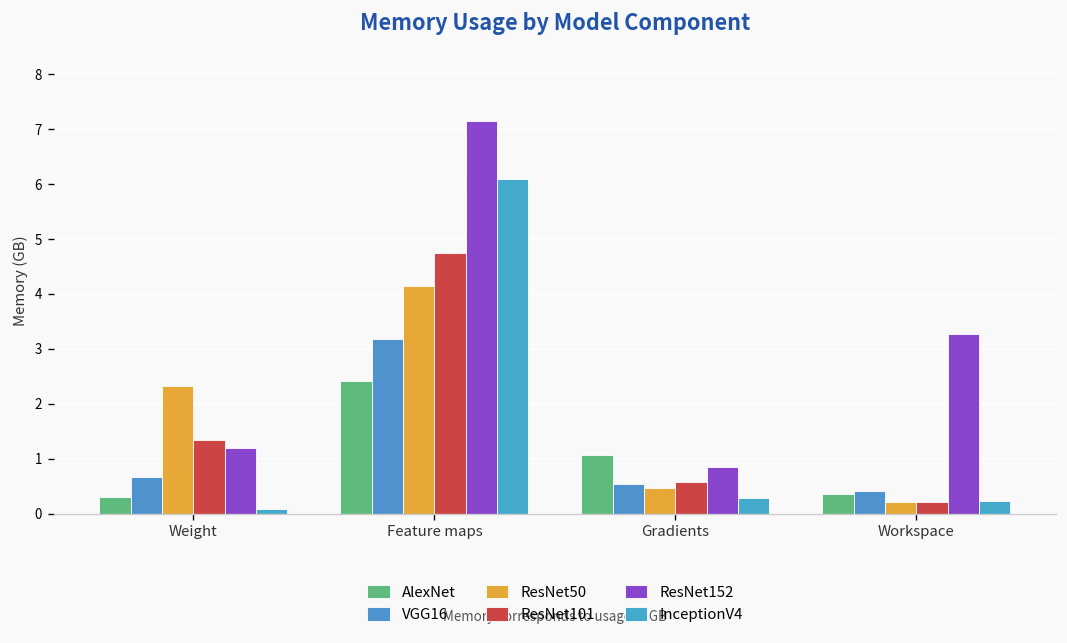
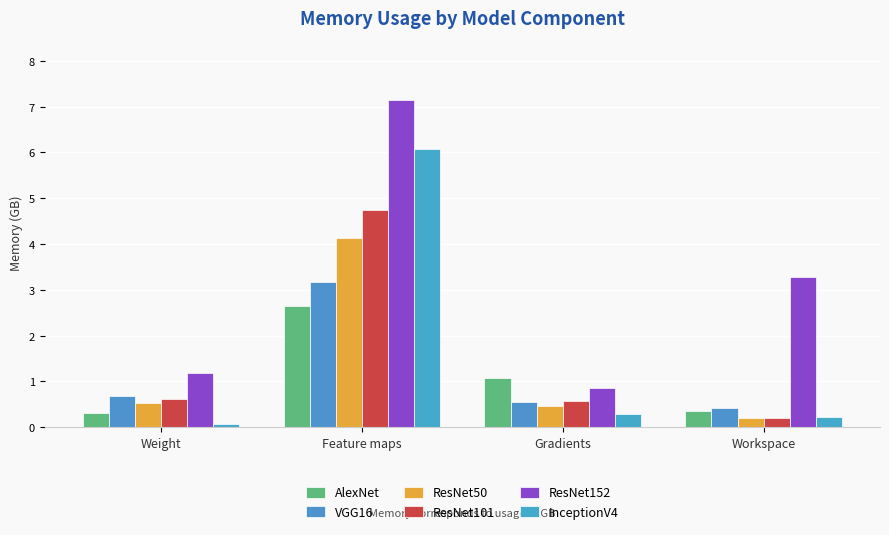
ResNet50, Weight: 2.3 -> 0.5
ResNet101, Weight: 1.3 -> 0.6
AlexNet, Feature maps: 2.4 -> 2.6
